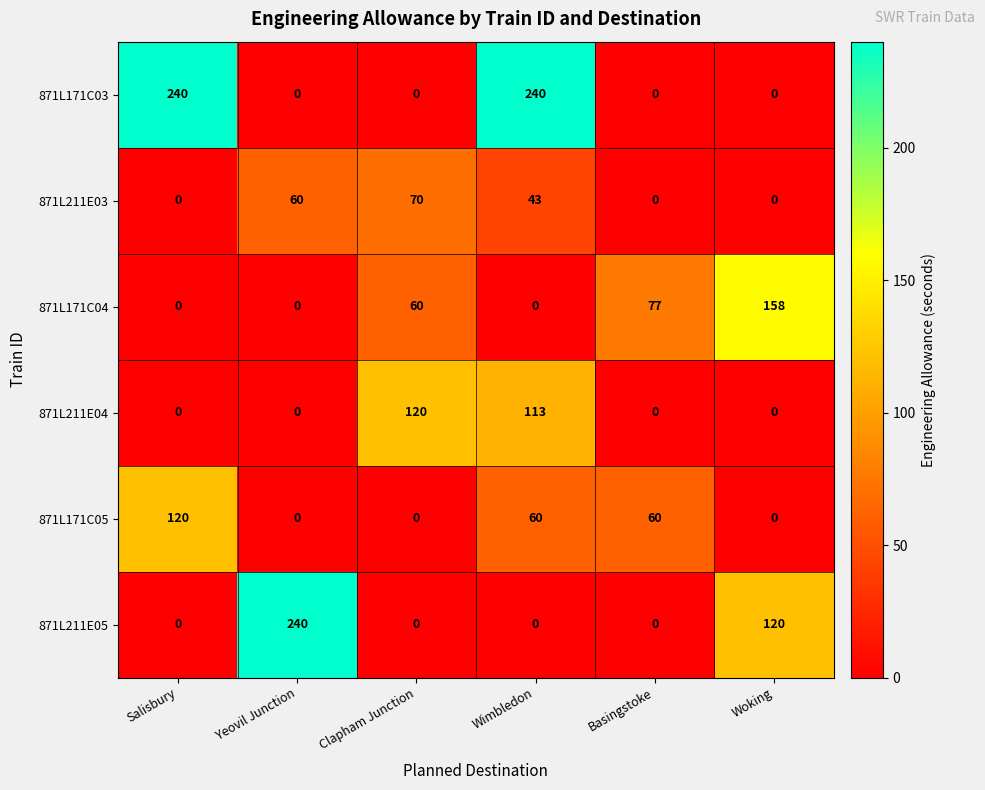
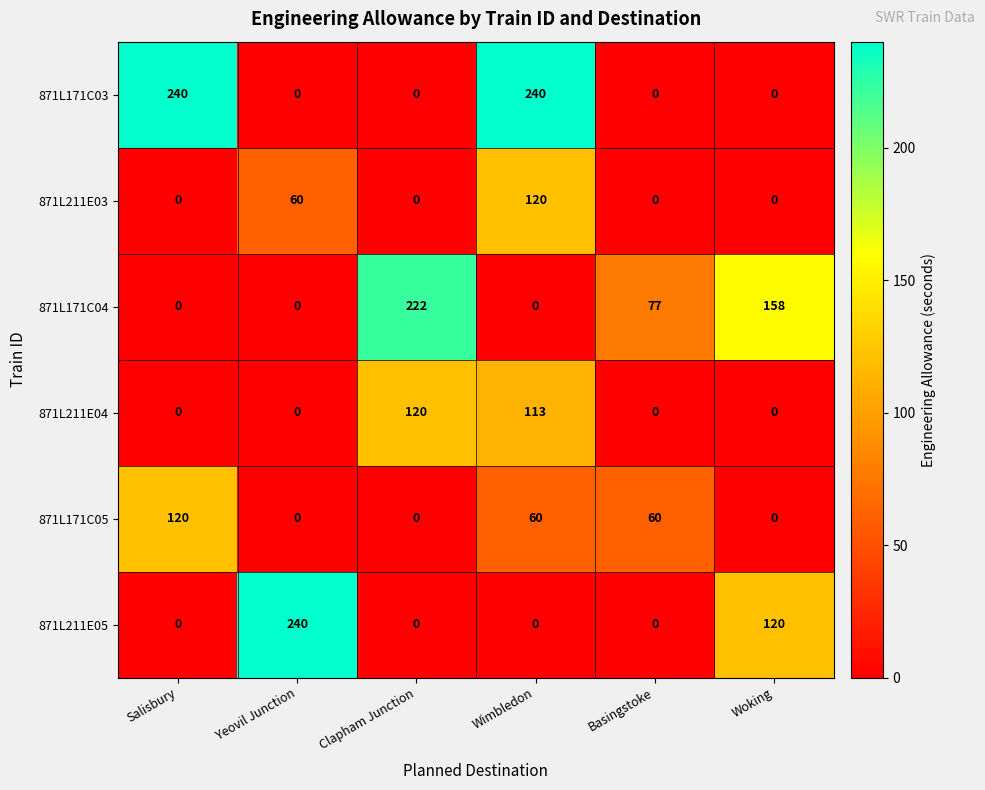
871L211E03, Clapham Junction: 70 -> 0
871L211E03, Wimbledon: 43 -> 120
871L171C04, Clapham Junction: 60 -> 222
